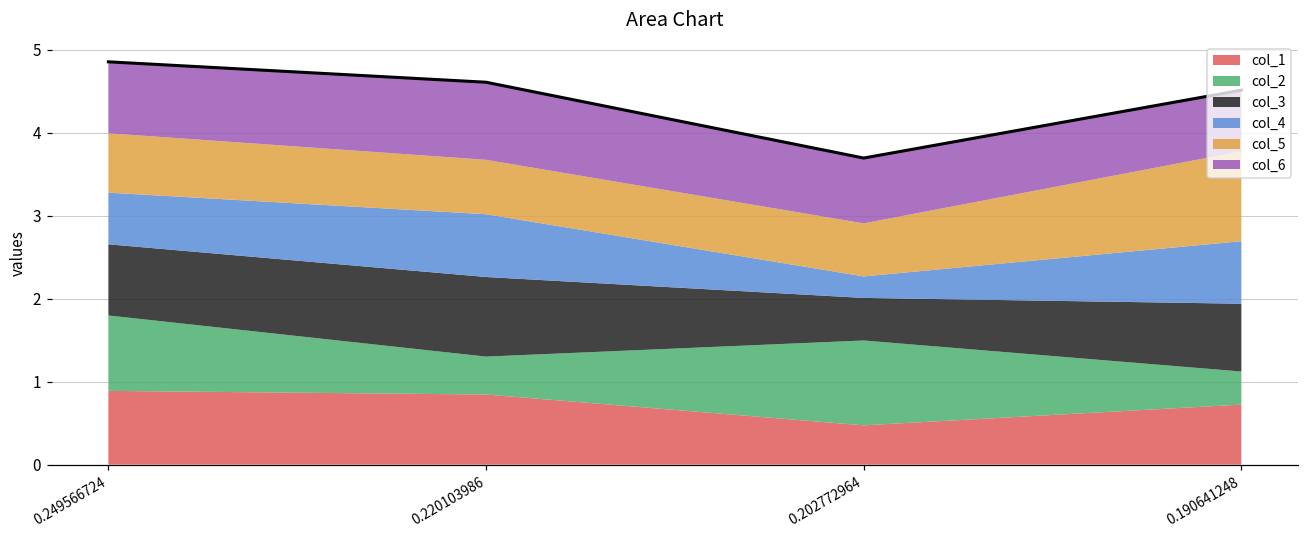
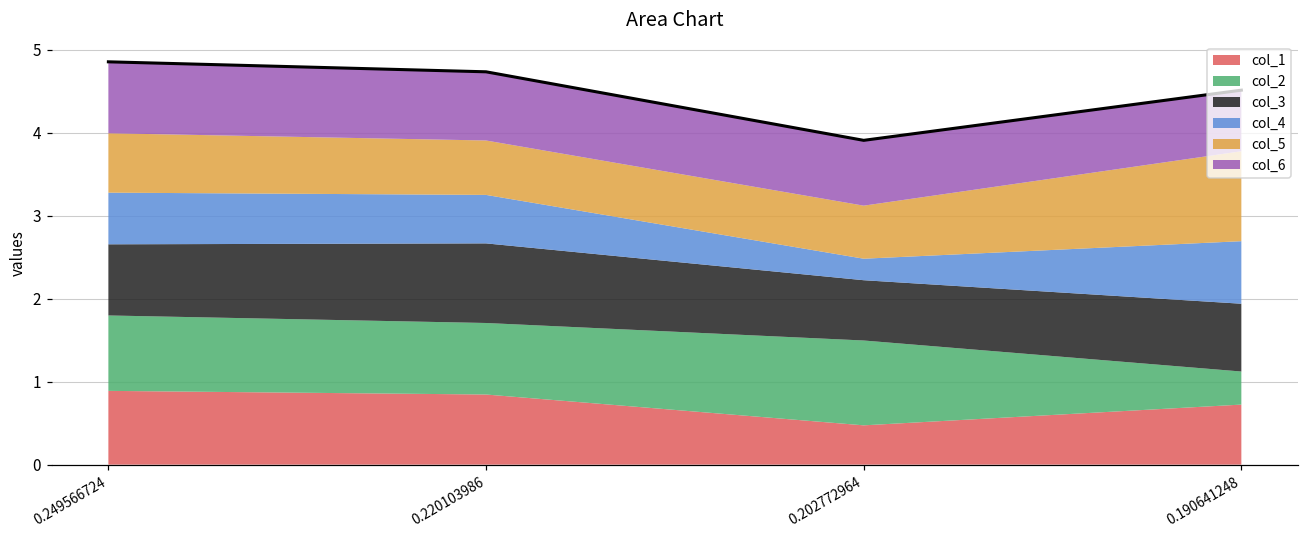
col_2, 0.220103986: 0.5 -> 0.9
col_4, 0.220103986: 0.8 -> 0.6
col_6, 0.220103986: 0.9 -> 0.8
col_3, 0.202772964: 0.5 -> 0.7
